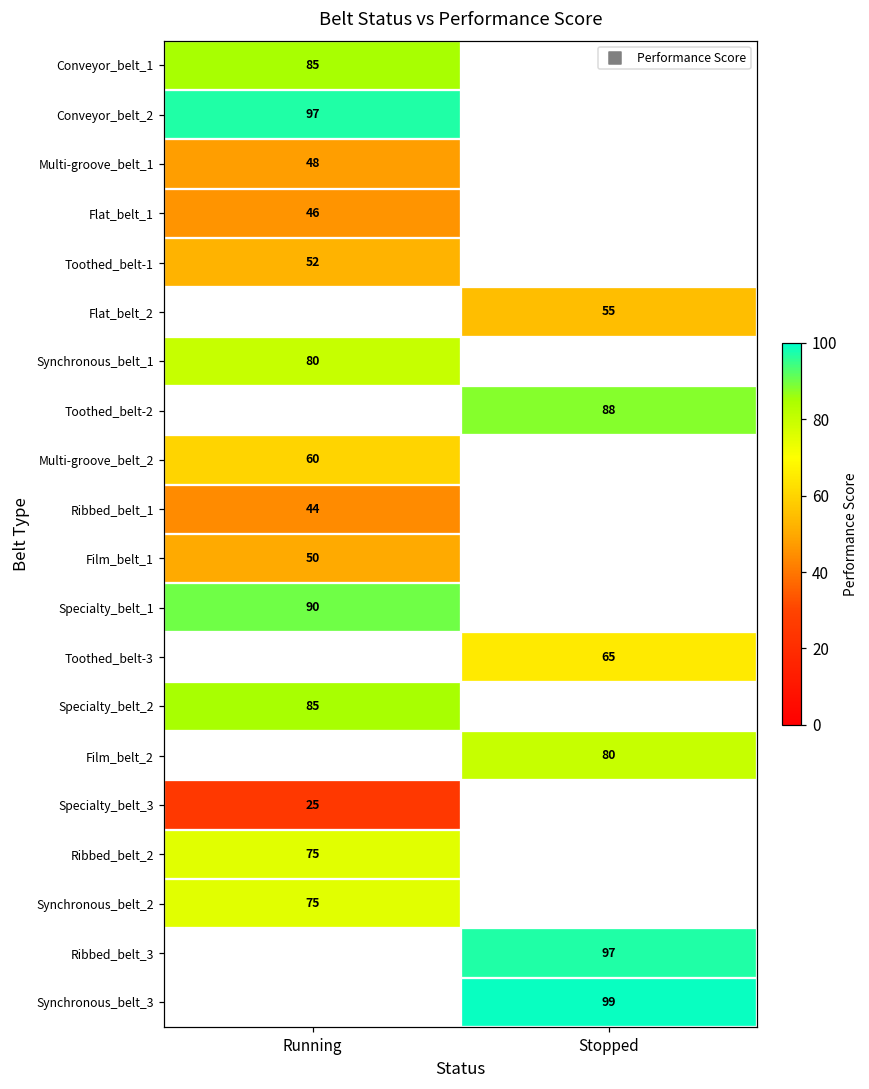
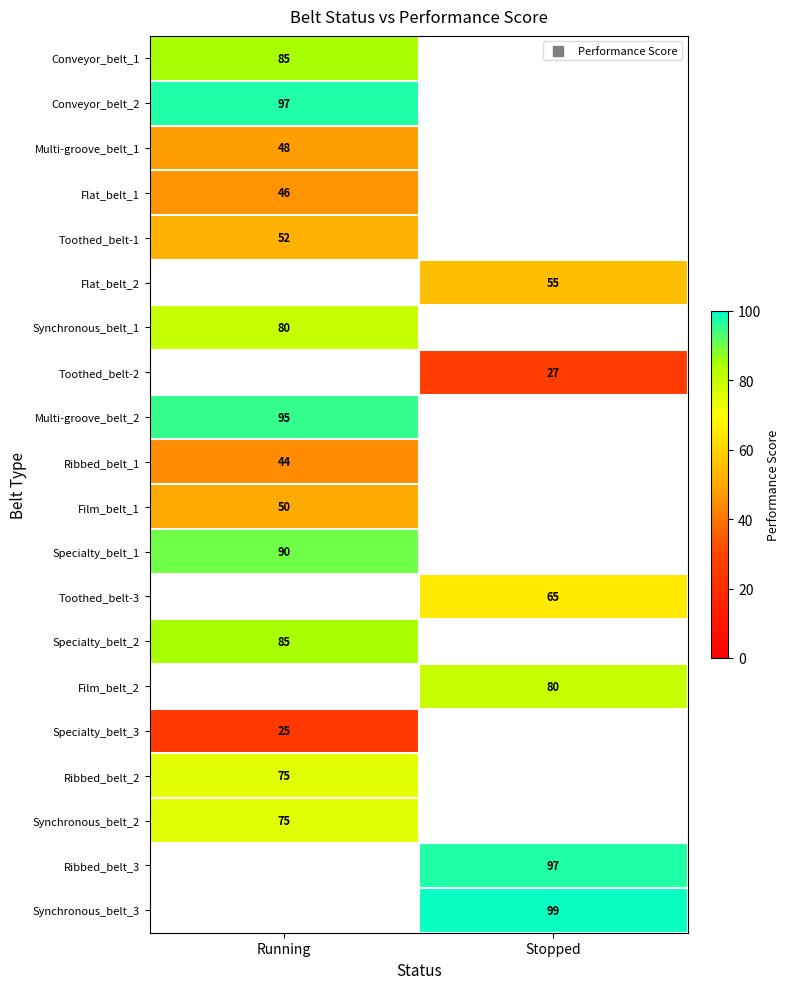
Toothed_belt-2, Stopped: 88 -> 27
Multi-groove_belt_2, Running: 60 -> 95
